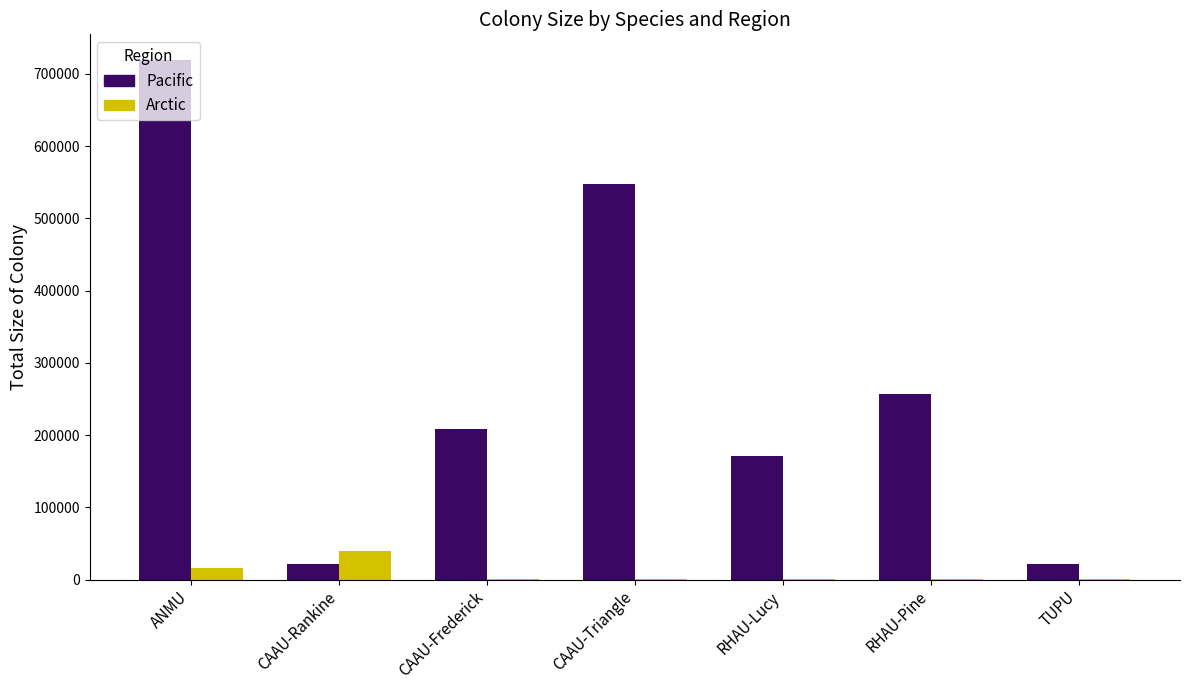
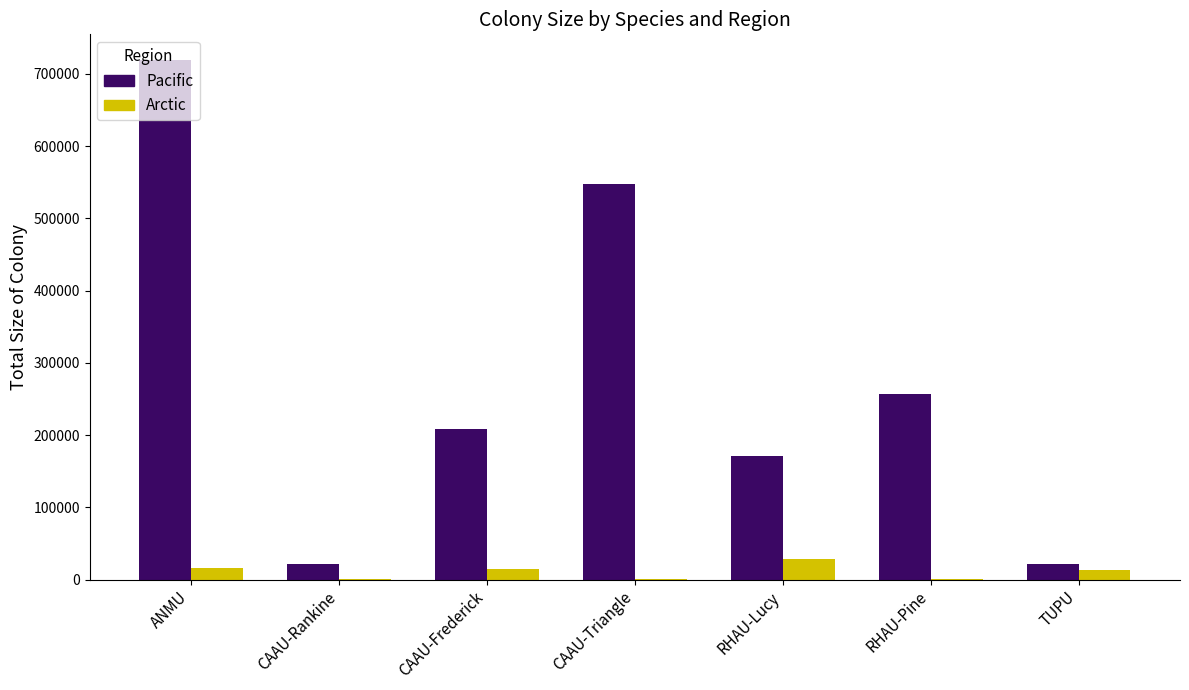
Arctic, CAAU-Rankine: 40000 -> 0
Arctic, CAAU-Frederick: 0 -> 20000
Arctic, RHAU-Lucy: 0 -> 30000
Arctic, TUPU: 0 -> 10000
